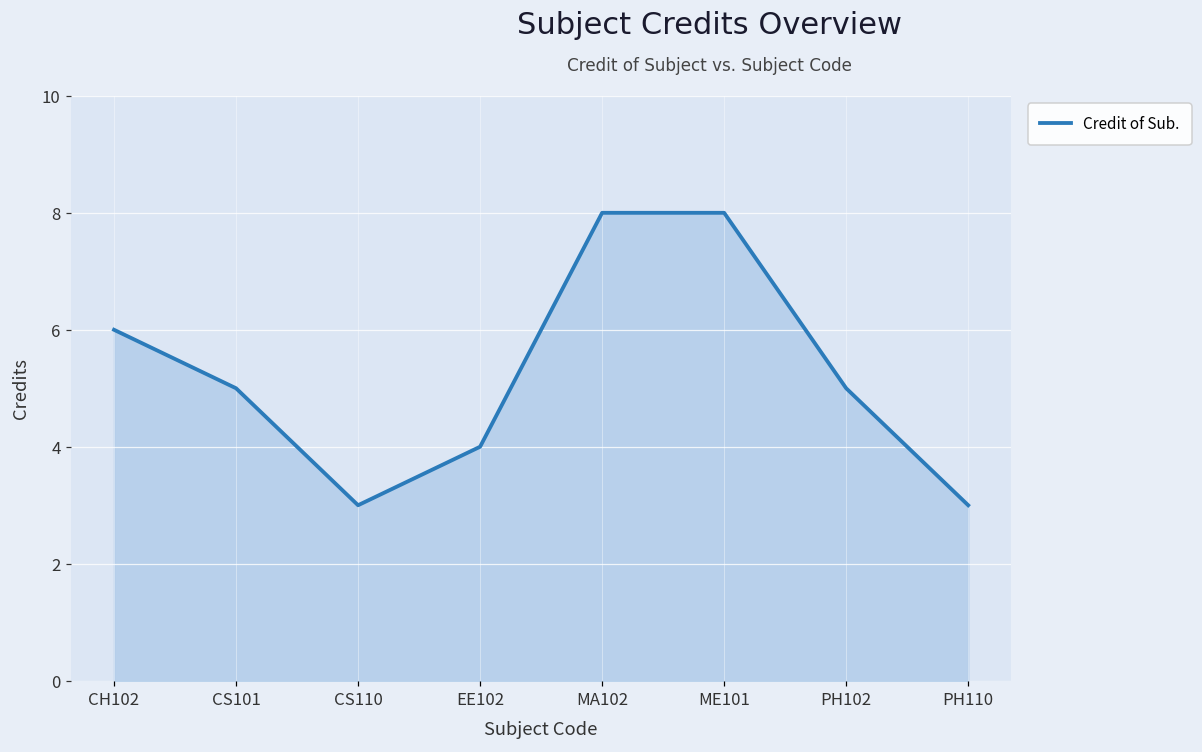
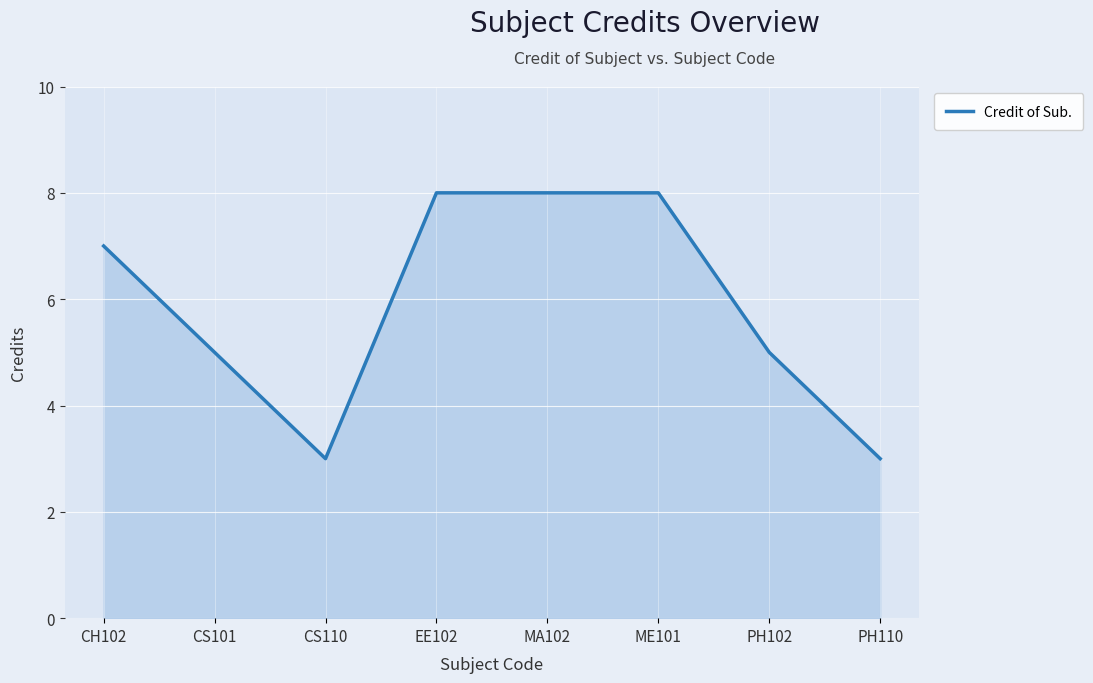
CH102: 6 -> 7
EE102: 4 -> 8
